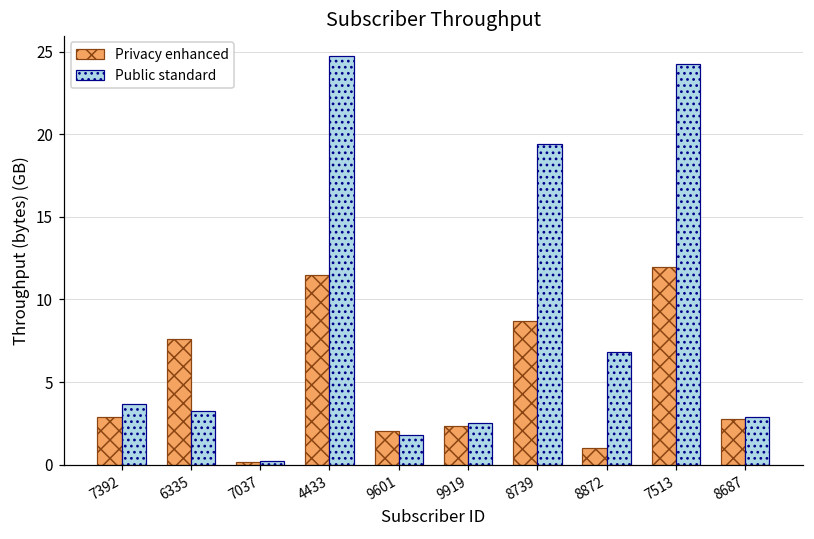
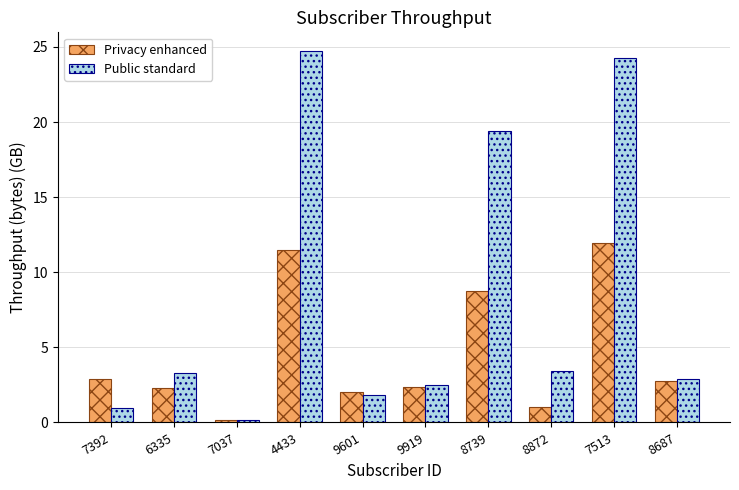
Public standard, 7392: 3.7 -> 1.0
Privacy enhanced, 6335: 7.6 -> 2.3
Public standard, 8872: 6.8 -> 3.4
